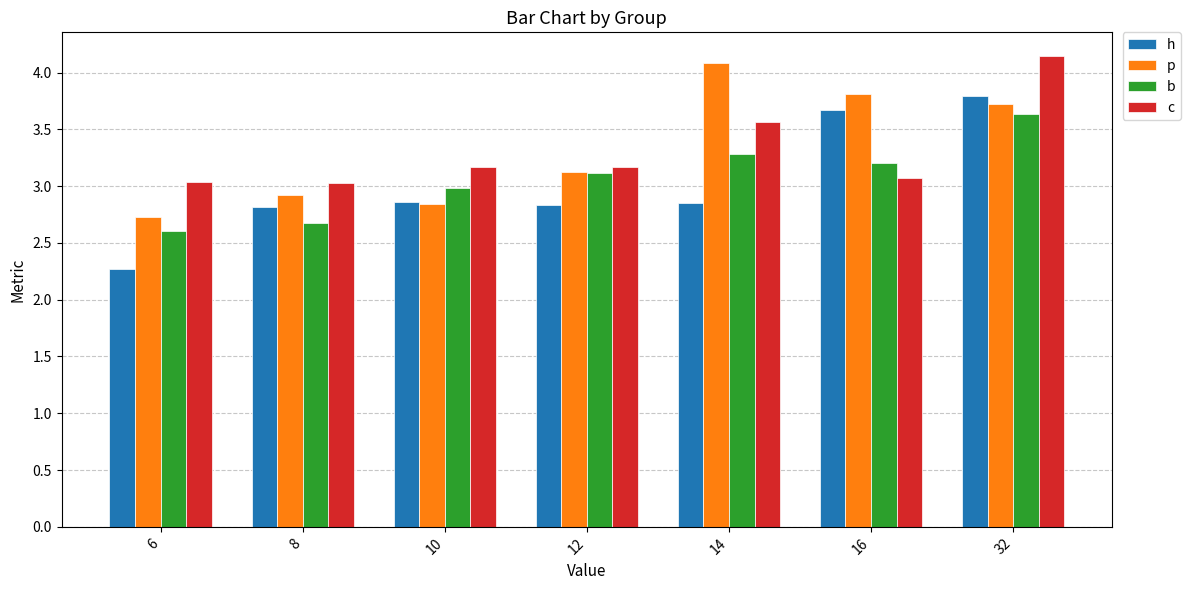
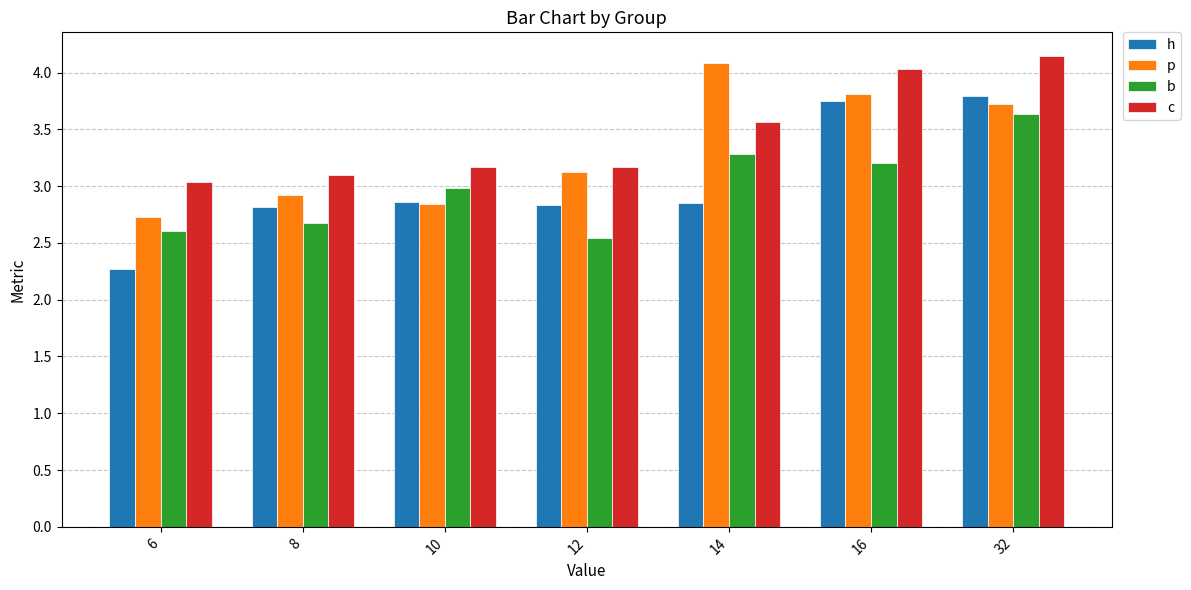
c, 8: 3.03 -> 3.10
b, 12: 3.11 -> 2.55
h, 16: 3.67 -> 3.75
c, 16: 3.07 -> 4.03
